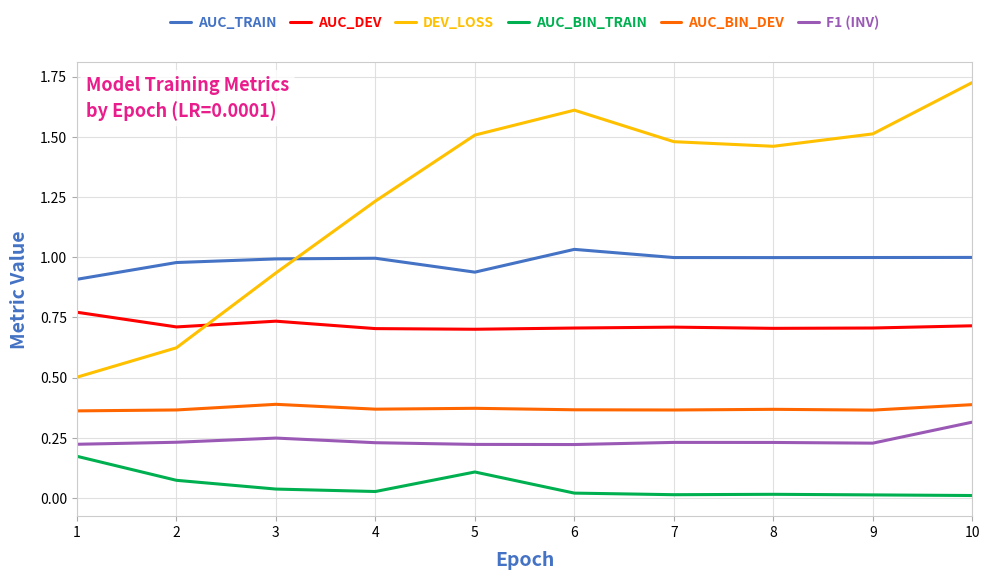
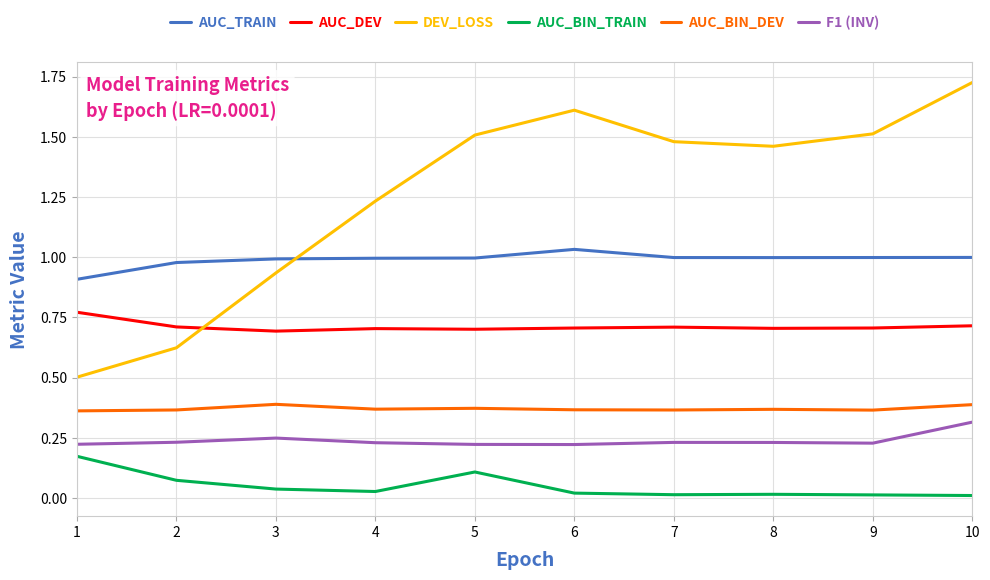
AUC_DEV, 3: 0.73 -> 0.69
AUC_TRAIN, 5: 0.94 -> 1.00
